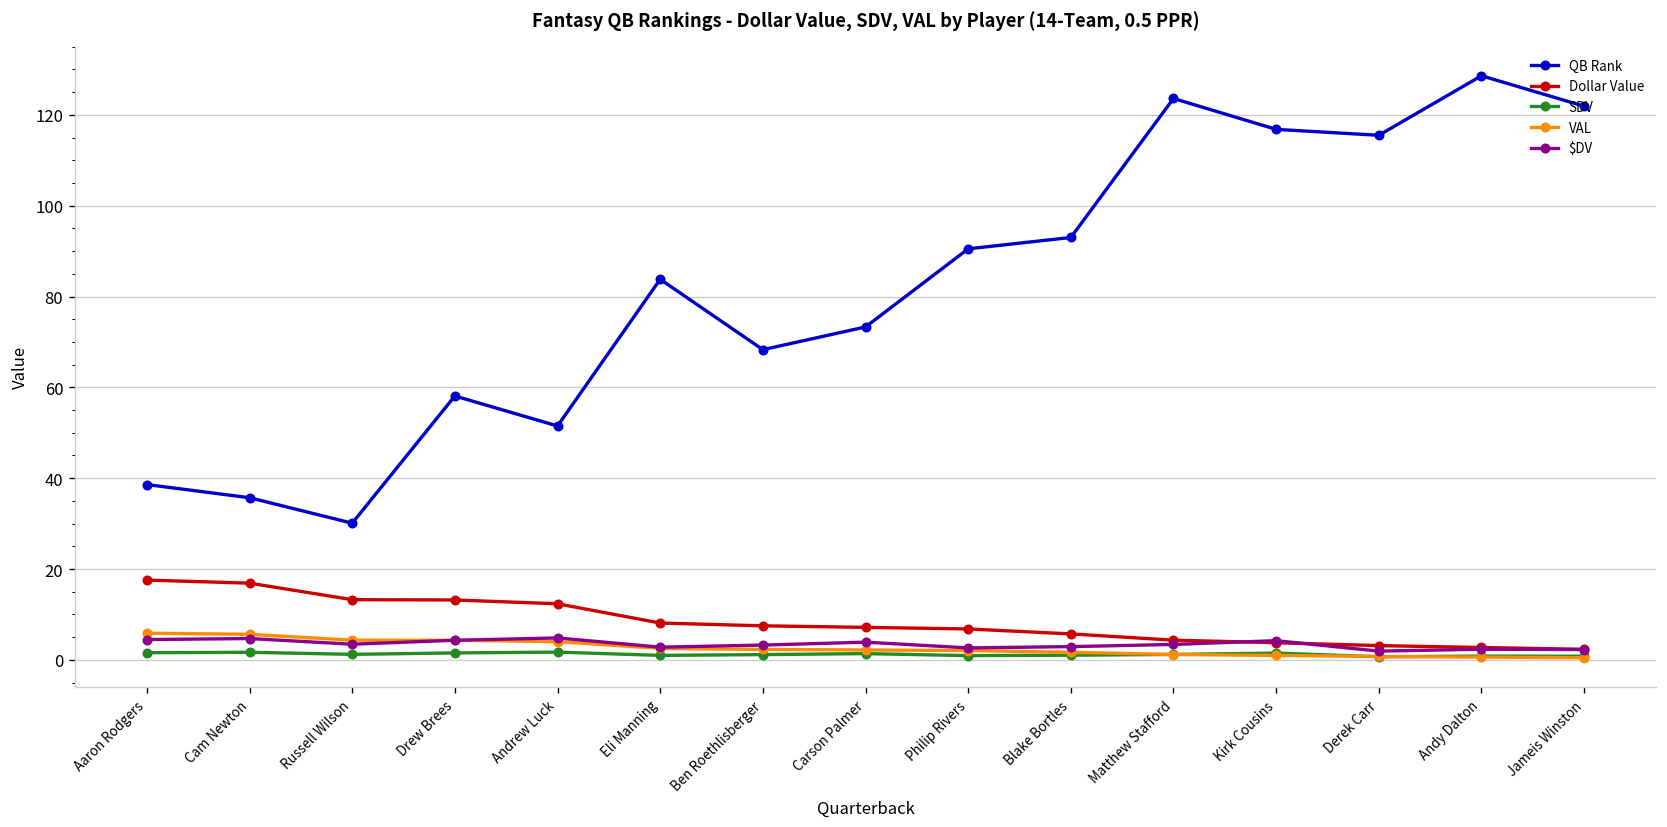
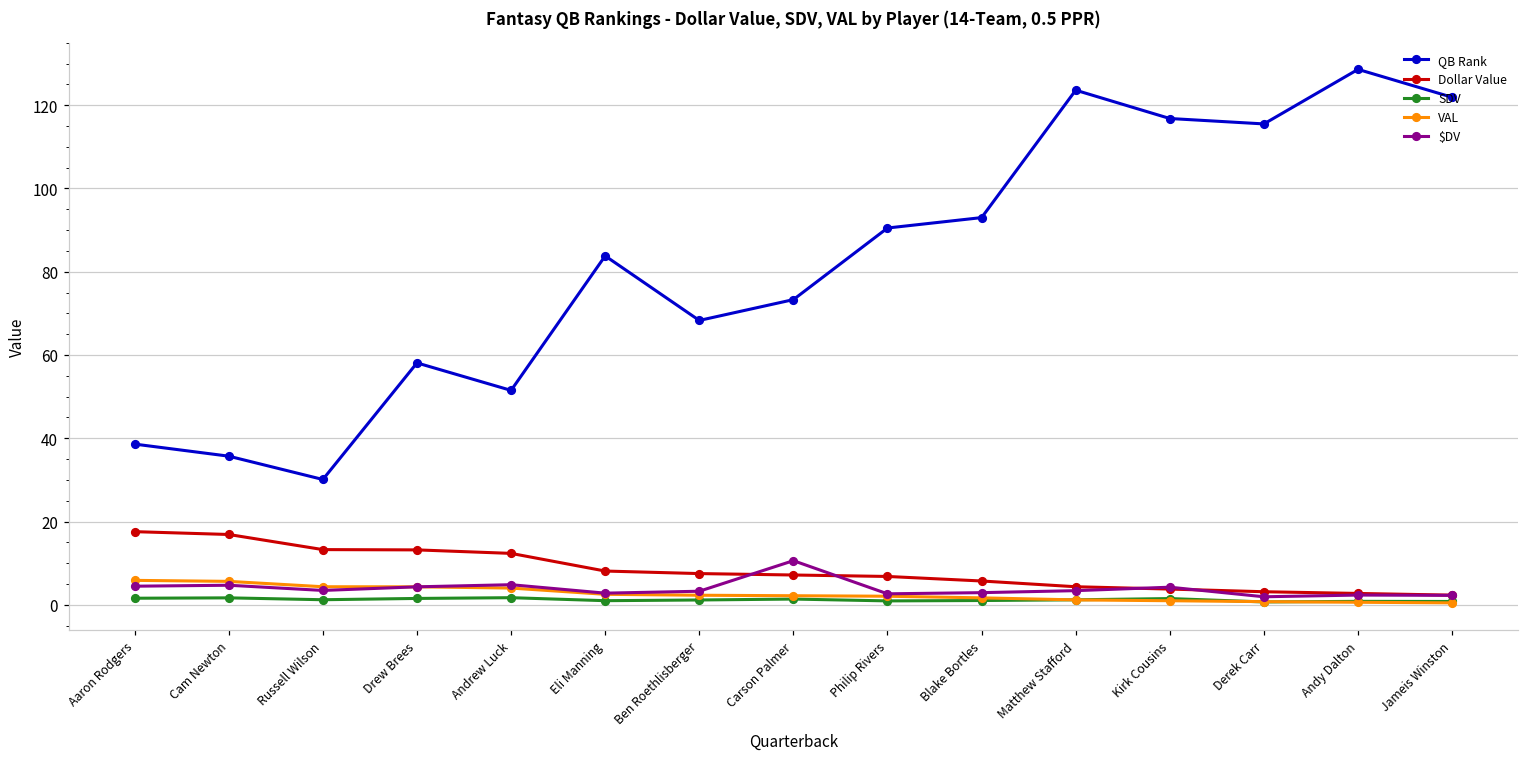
$DV, Carson Palmer: 4 -> 11
